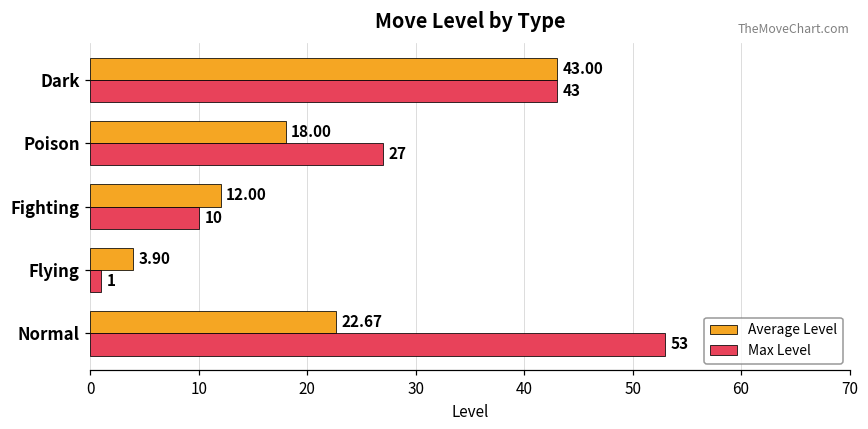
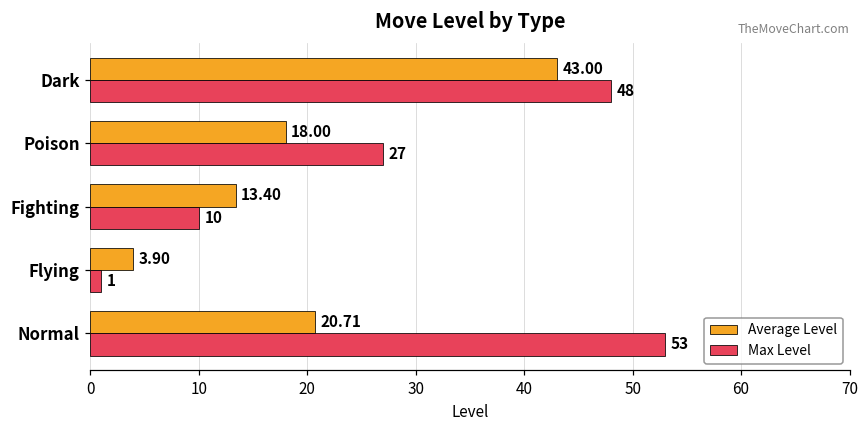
Max Level, Dark: 43 -> 48
Average Level, Fighting: 12.00 -> 13.40
Average Level, Normal: 22.67 -> 20.71
